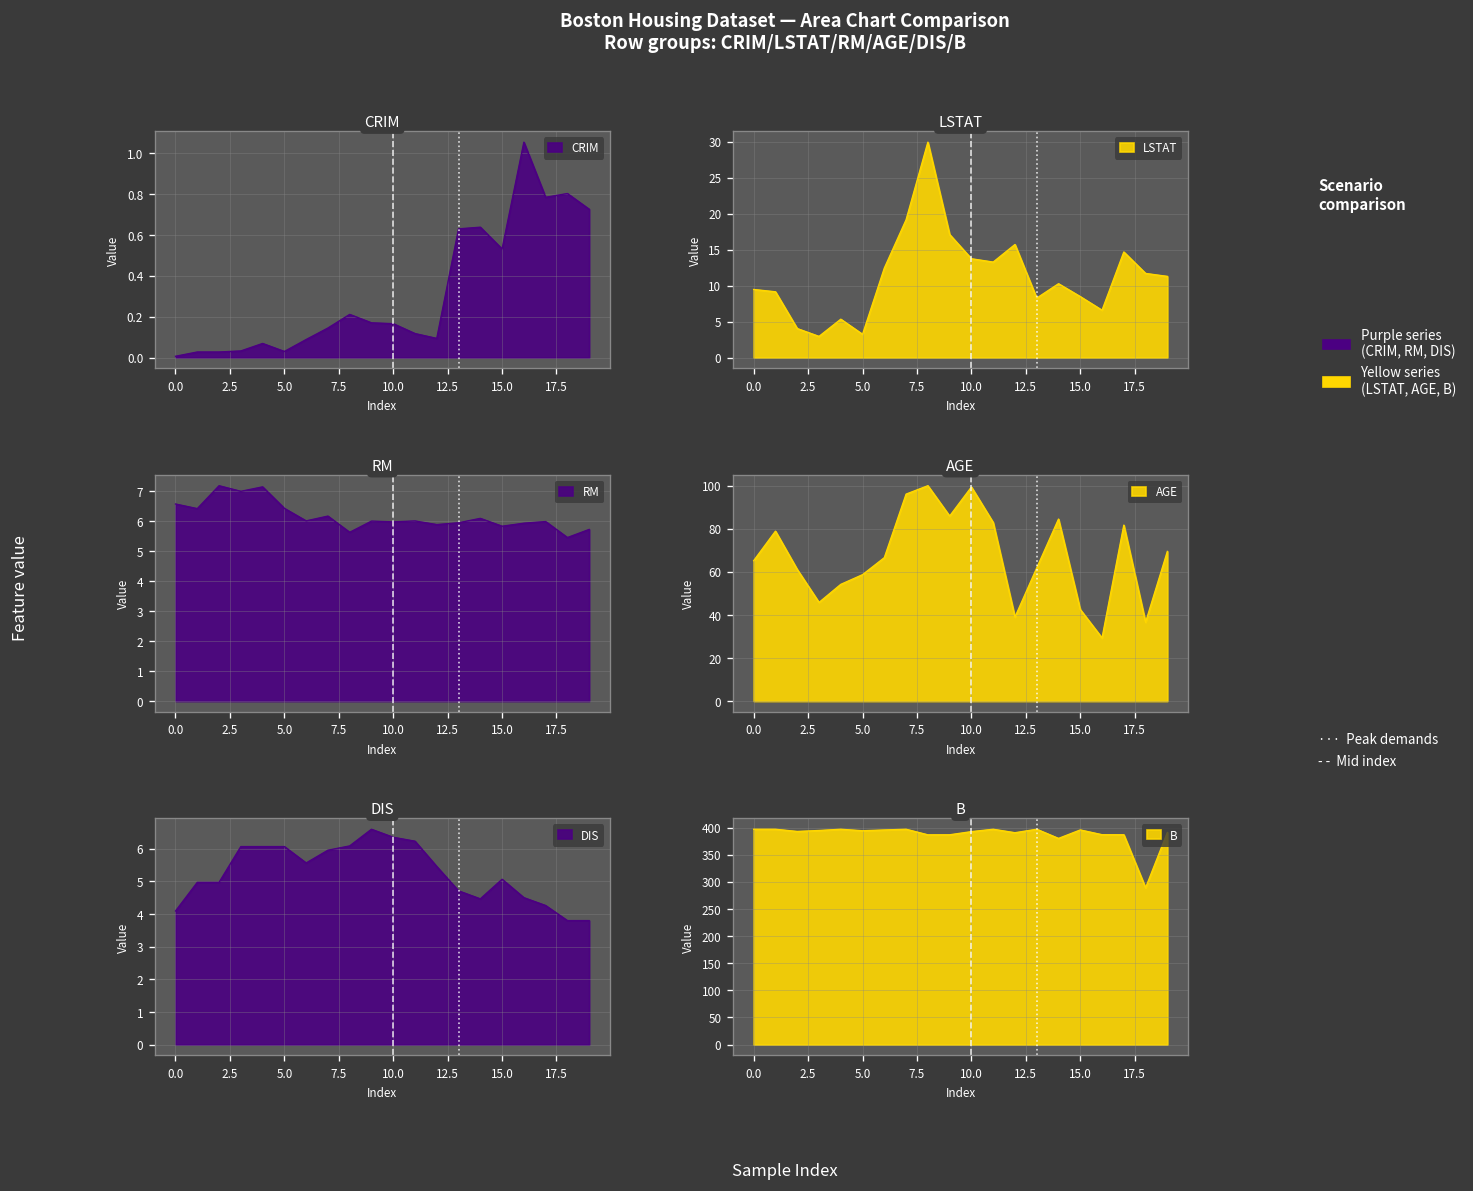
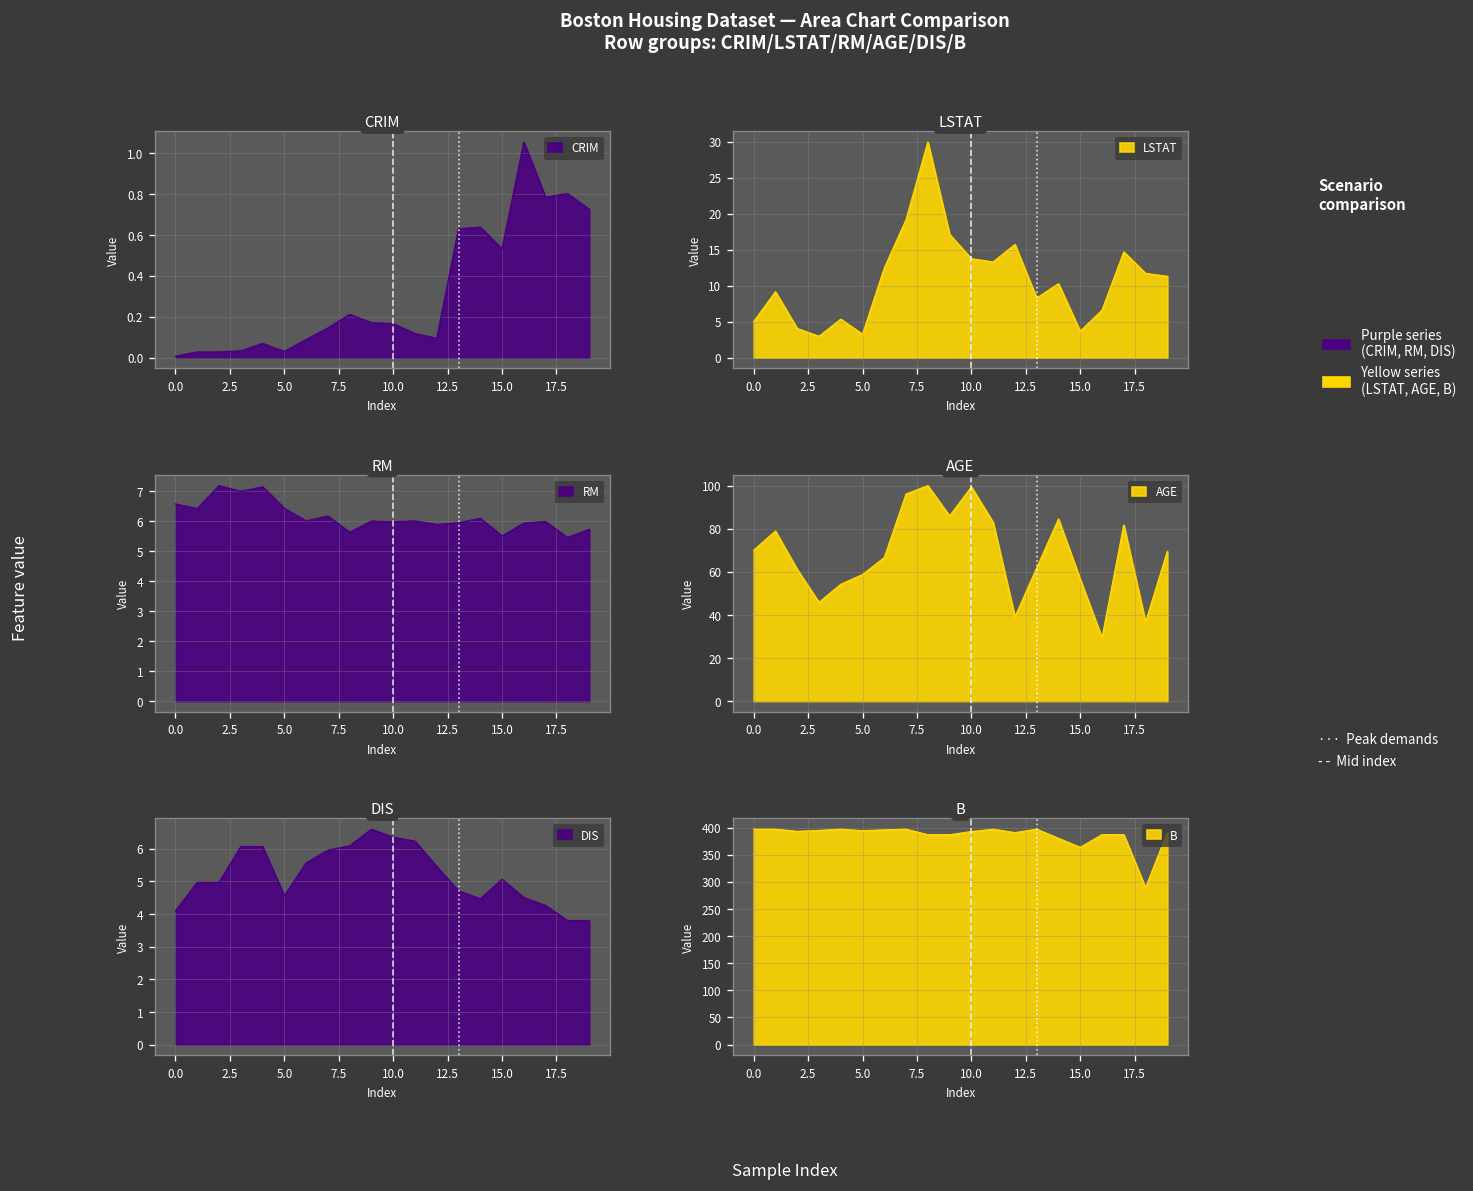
LSTAT, 0.0: 9 -> 5
LSTAT, 15.0: 8 -> 4
RM, 15.0: 5.8 -> 5.5
AGE, 0.0: 65 -> 70
AGE, 15.0: 43 -> 57
DIS, 5.0: 6.1 -> 4.6
B, 15.0: 400 -> 360
